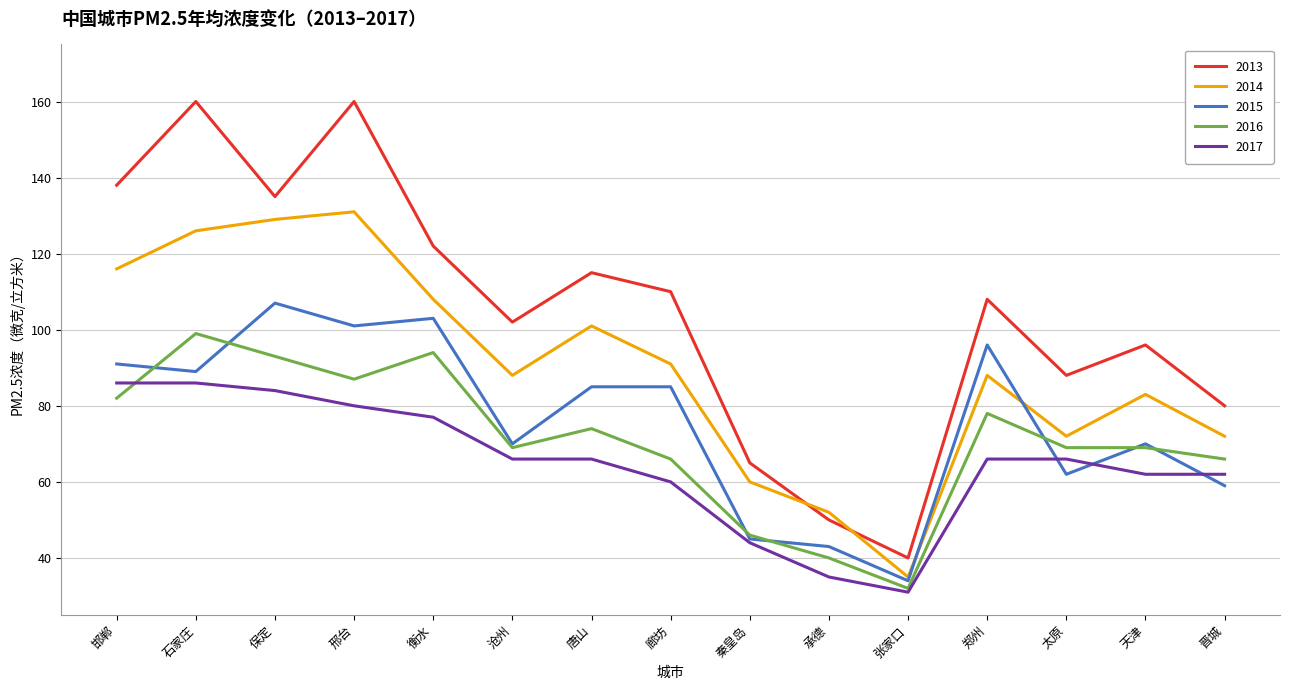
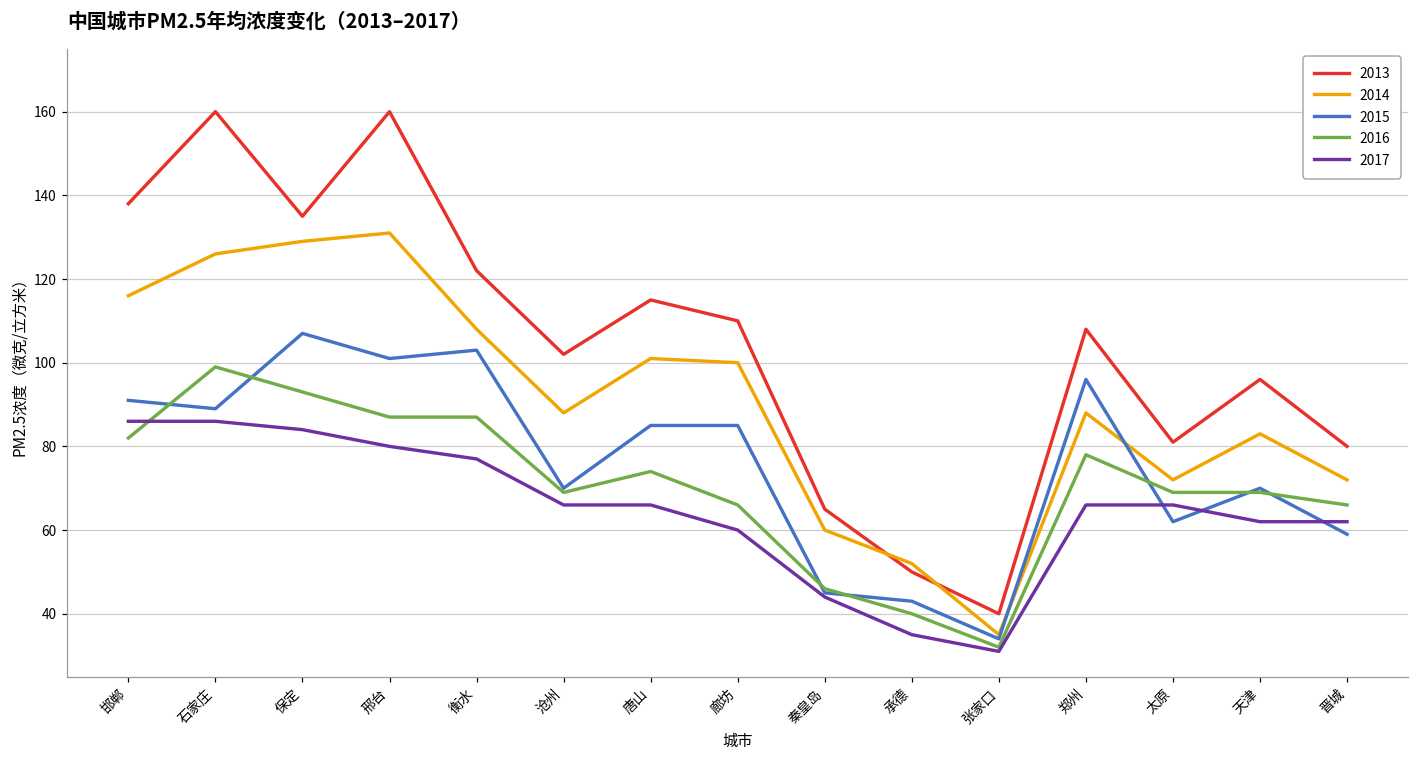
2016, 衡水: 94 -> 87
2014, 廊坊: 91 -> 100
2013, 太原: 88 -> 81
